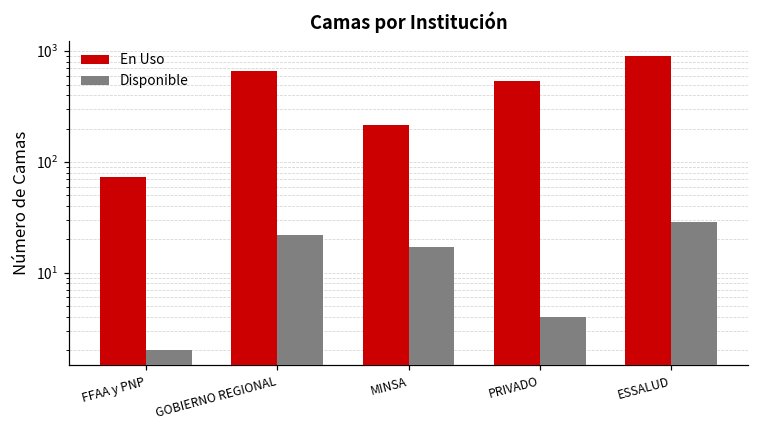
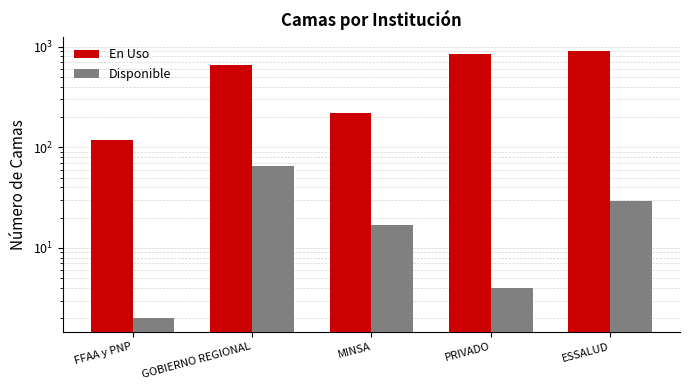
En Uso, FFAA y PNP: 70 -> 120
Disponible, GOBIERNO REGIONAL: 22 -> 70
En Uso, PRIVADO: 500 -> 800
